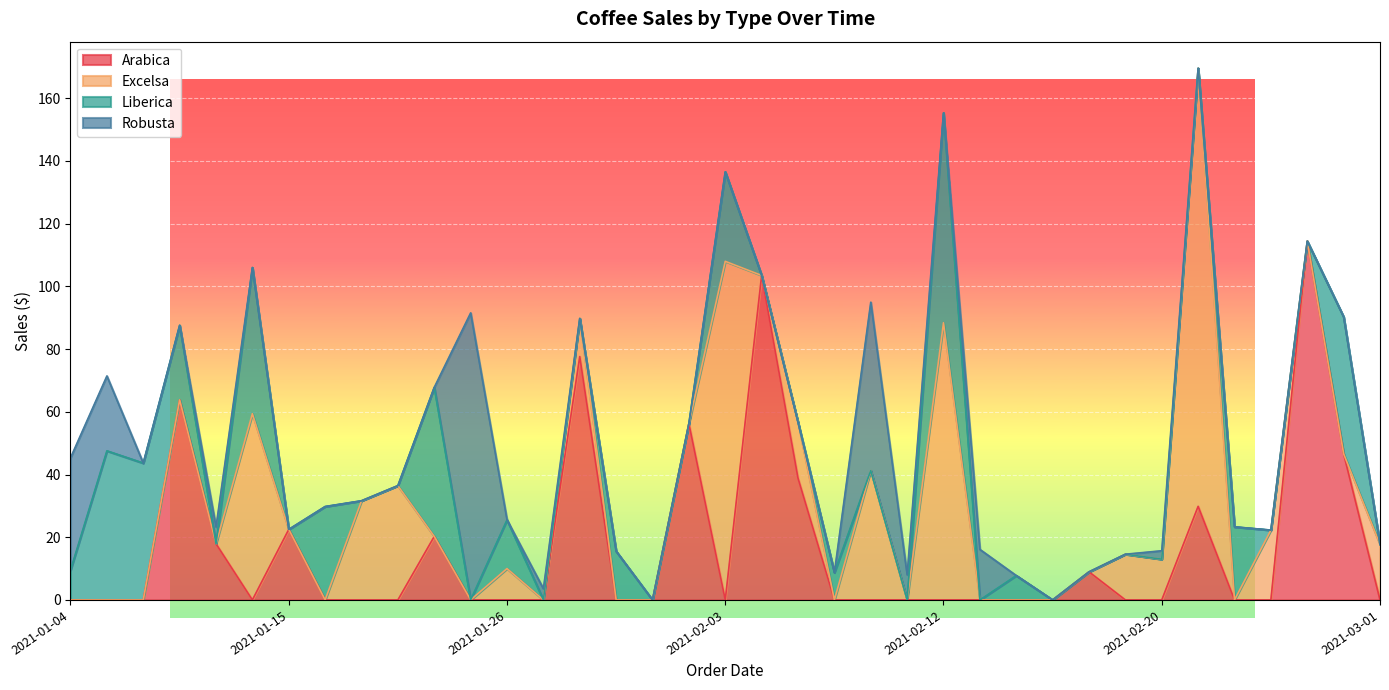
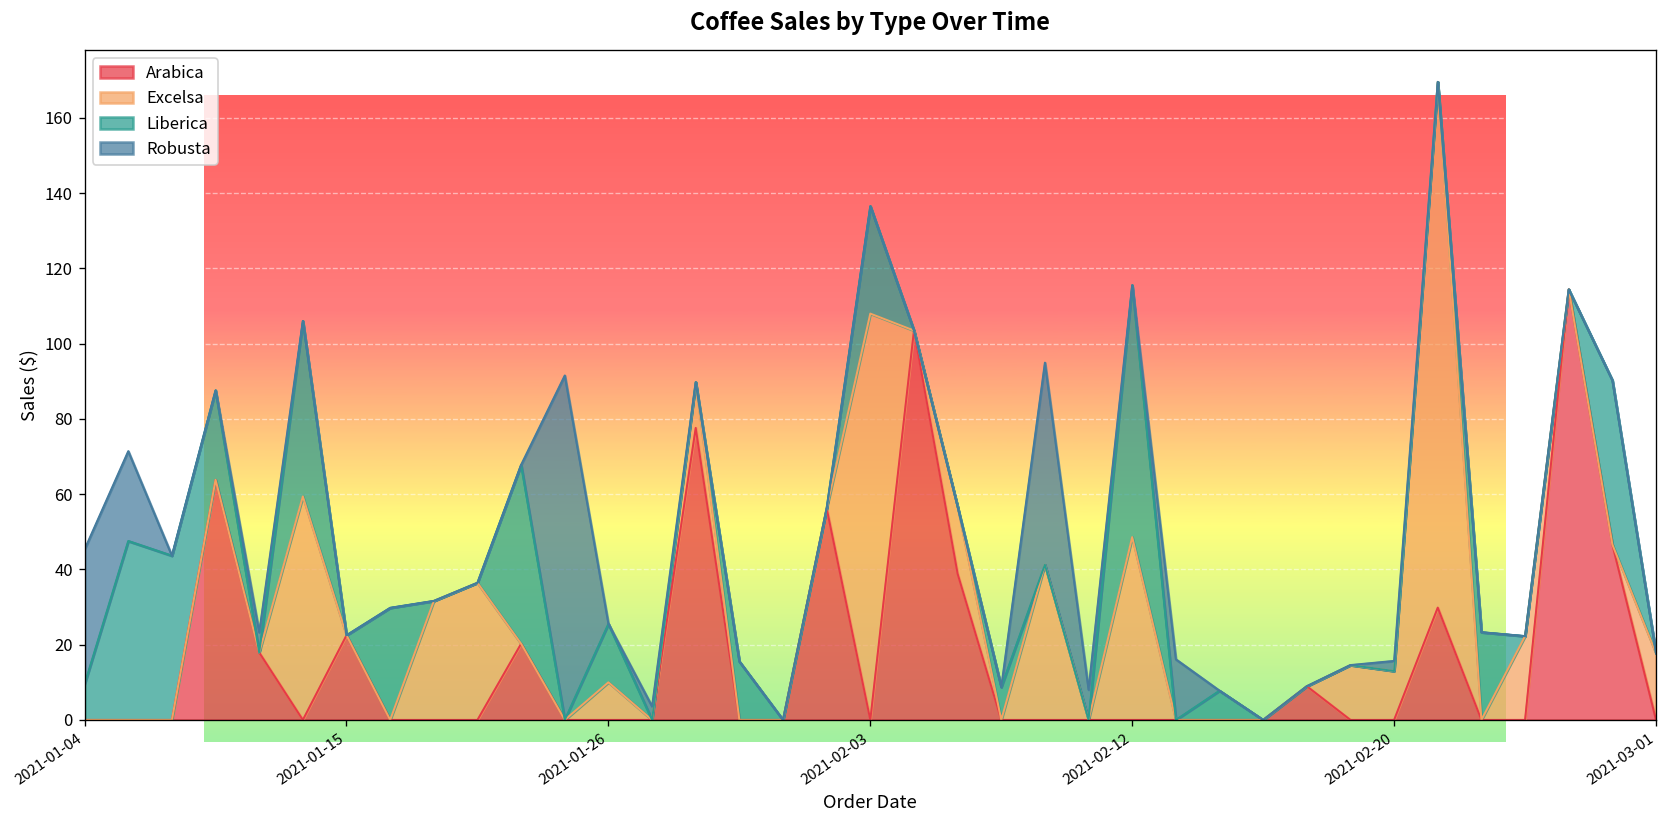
Excelsa, 2021-02-12: 88 -> 49
